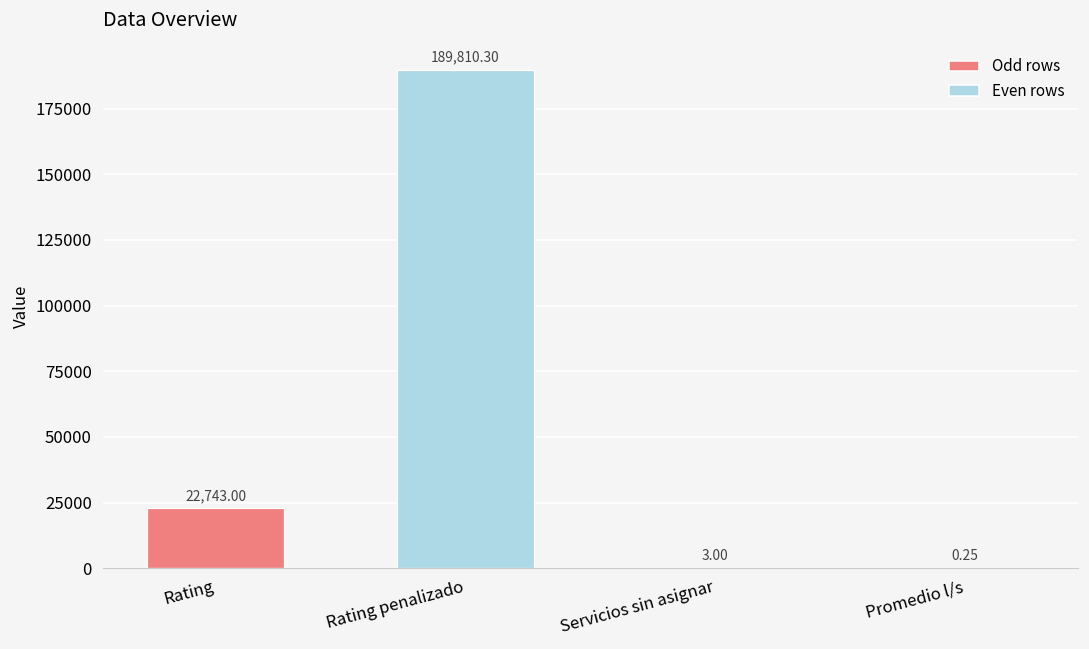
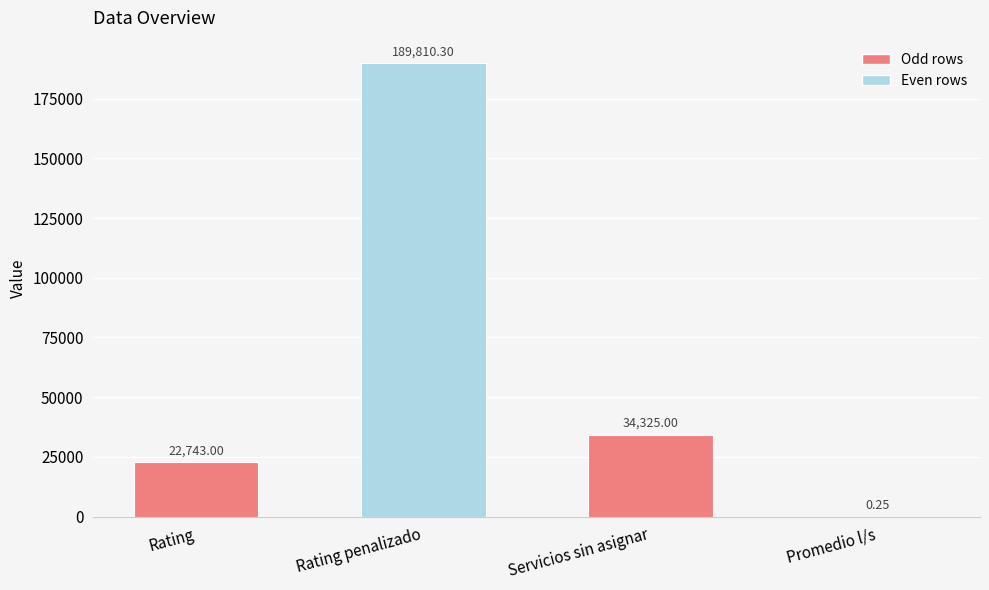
Servicios sin asignar: 3.00 -> 34,325.00
